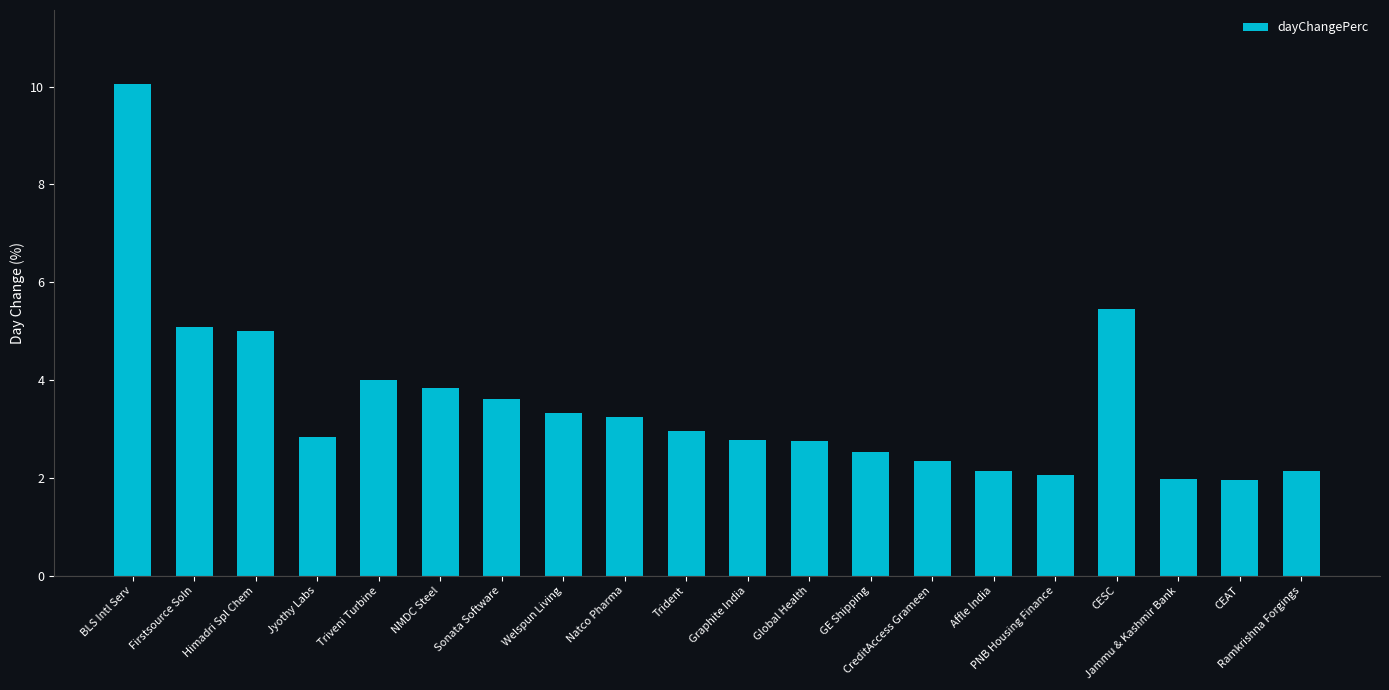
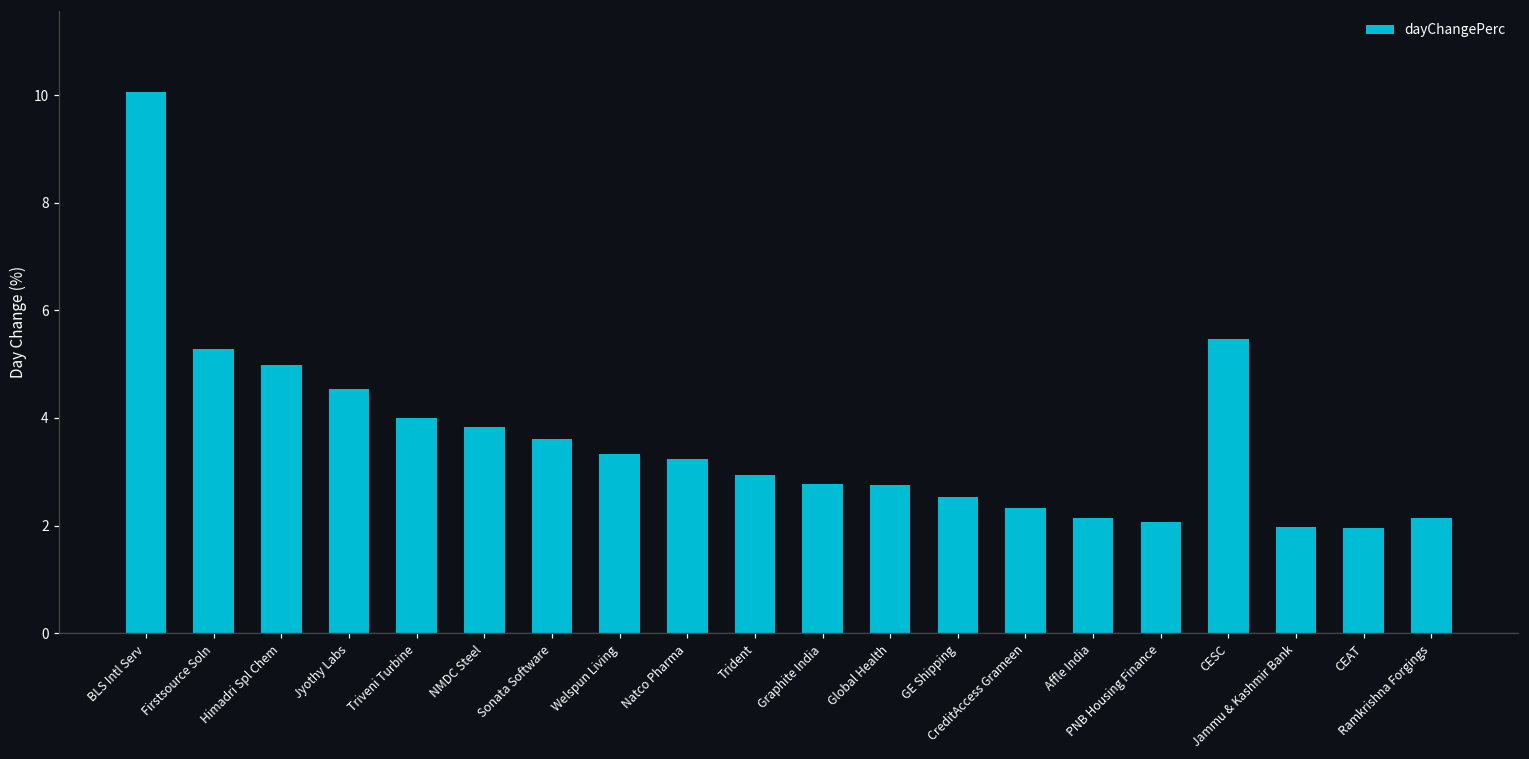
Firstsource Soln: 5.1 -> 5.3
Jyothy Labs: 2.8 -> 4.5
